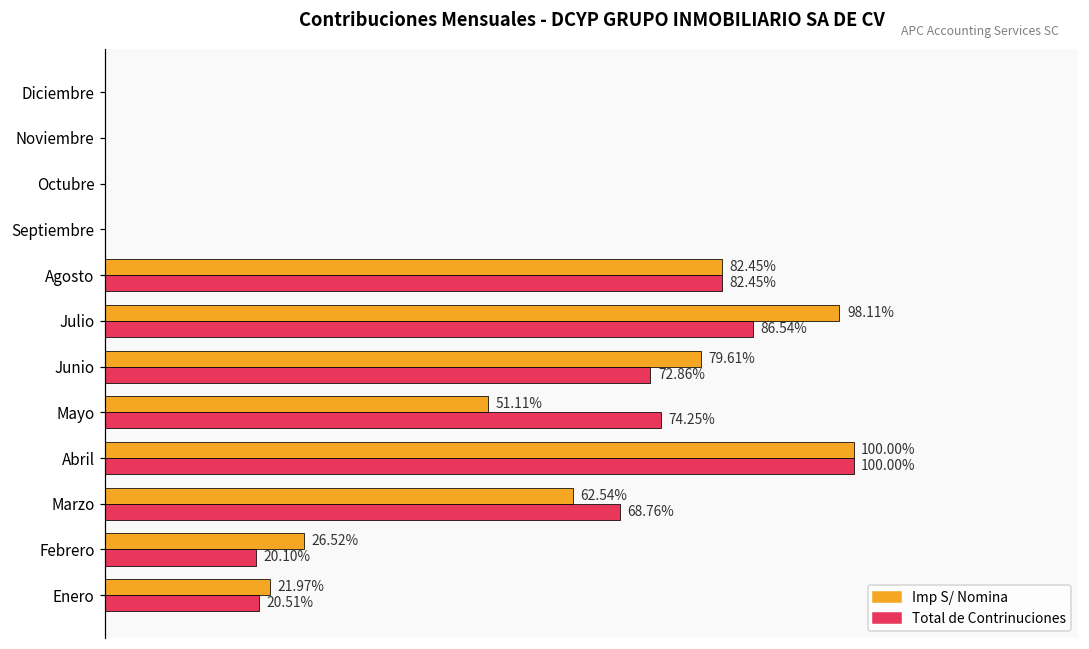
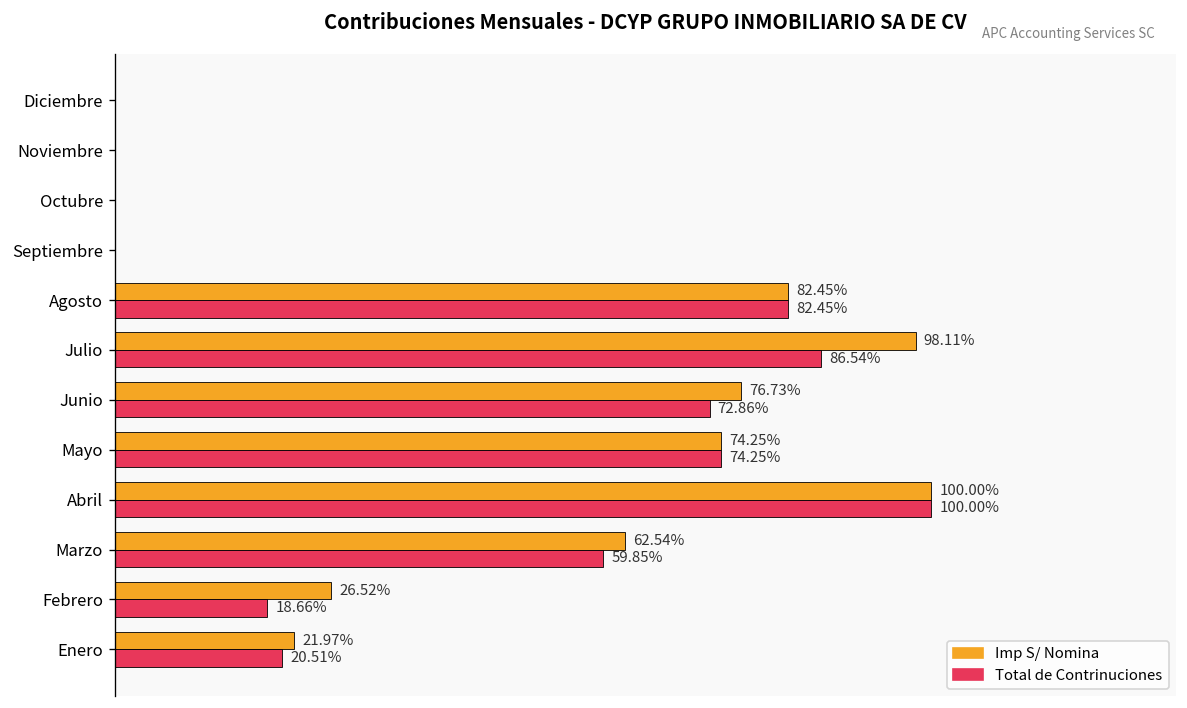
Imp S/ Nomina, Junio: 79.61% -> 76.73%
Imp S/ Nomina, Mayo: 51.11% -> 74.25%
Total de Contrinuciones, Marzo: 68.76% -> 59.85%
Total de Contrinuciones, Febrero: 20.10% -> 18.66%
